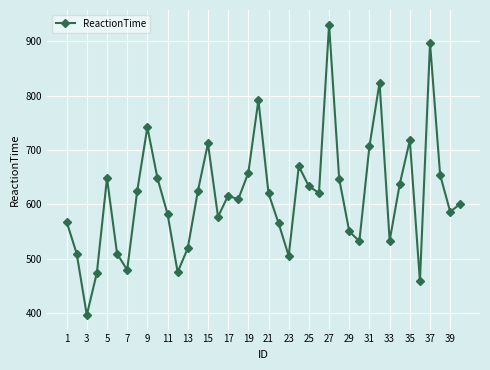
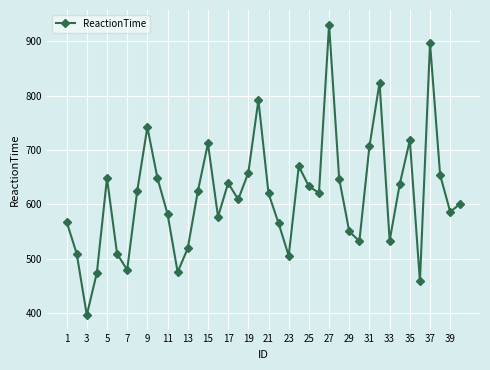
17: 620 -> 640
